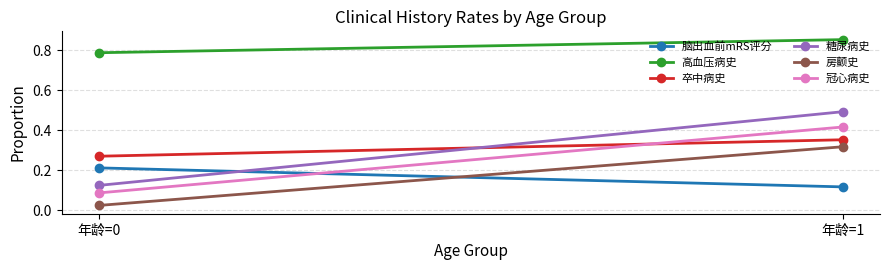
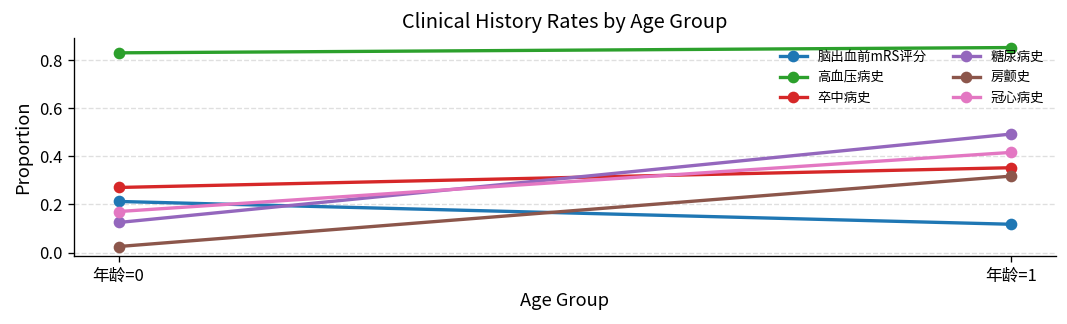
高血压病史, 年龄=0: 0.79 -> 0.83
冠心病史, 年龄=0: 0.09 -> 0.17
